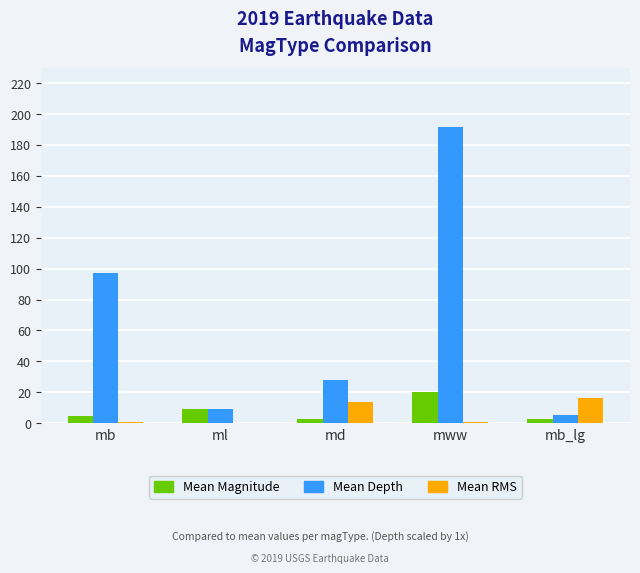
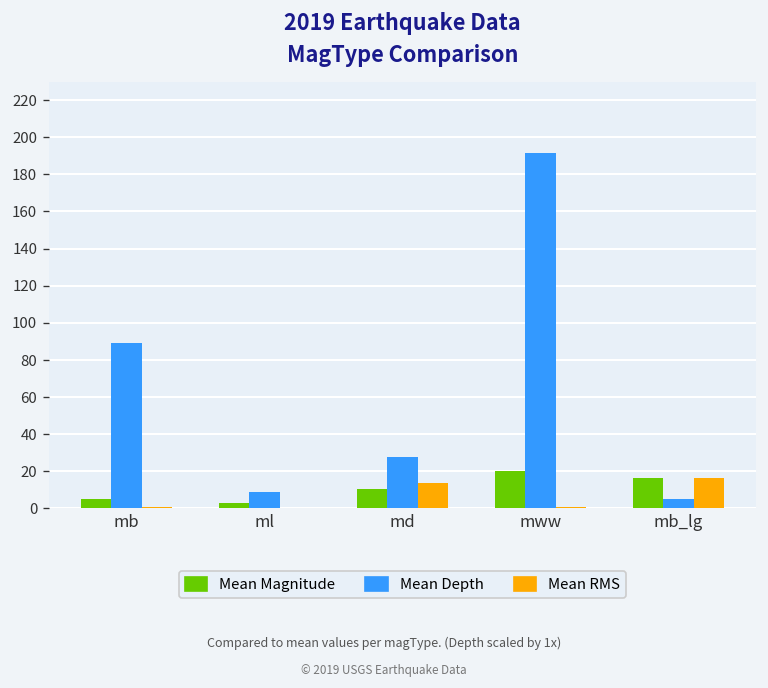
Mean Depth, mb: 97 -> 89
Mean Magnitude, ml: 9 -> 3
Mean Magnitude, md: 3 -> 10
Mean Magnitude, mb_lg: 3 -> 16
